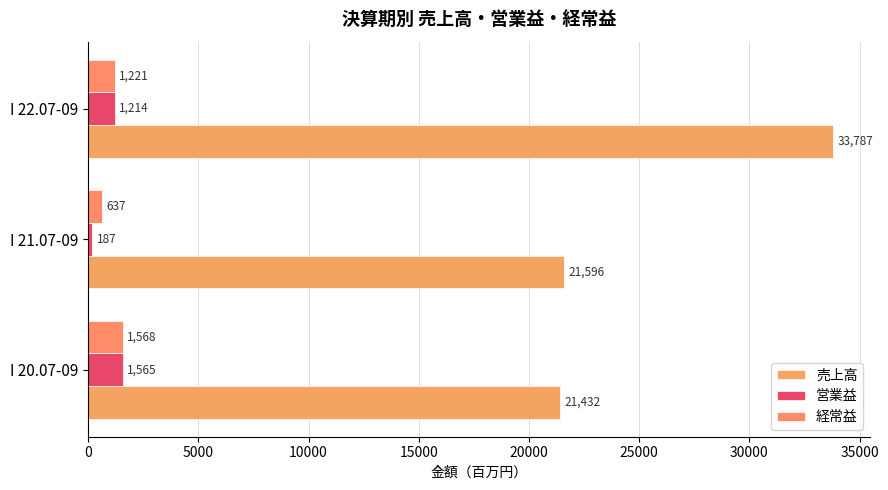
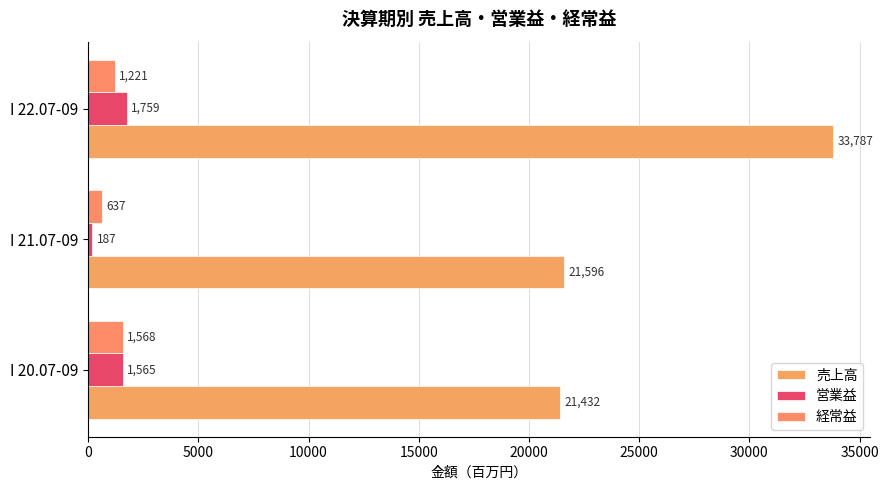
営業益, I 22.07-09: 1,214 -> 1,759
